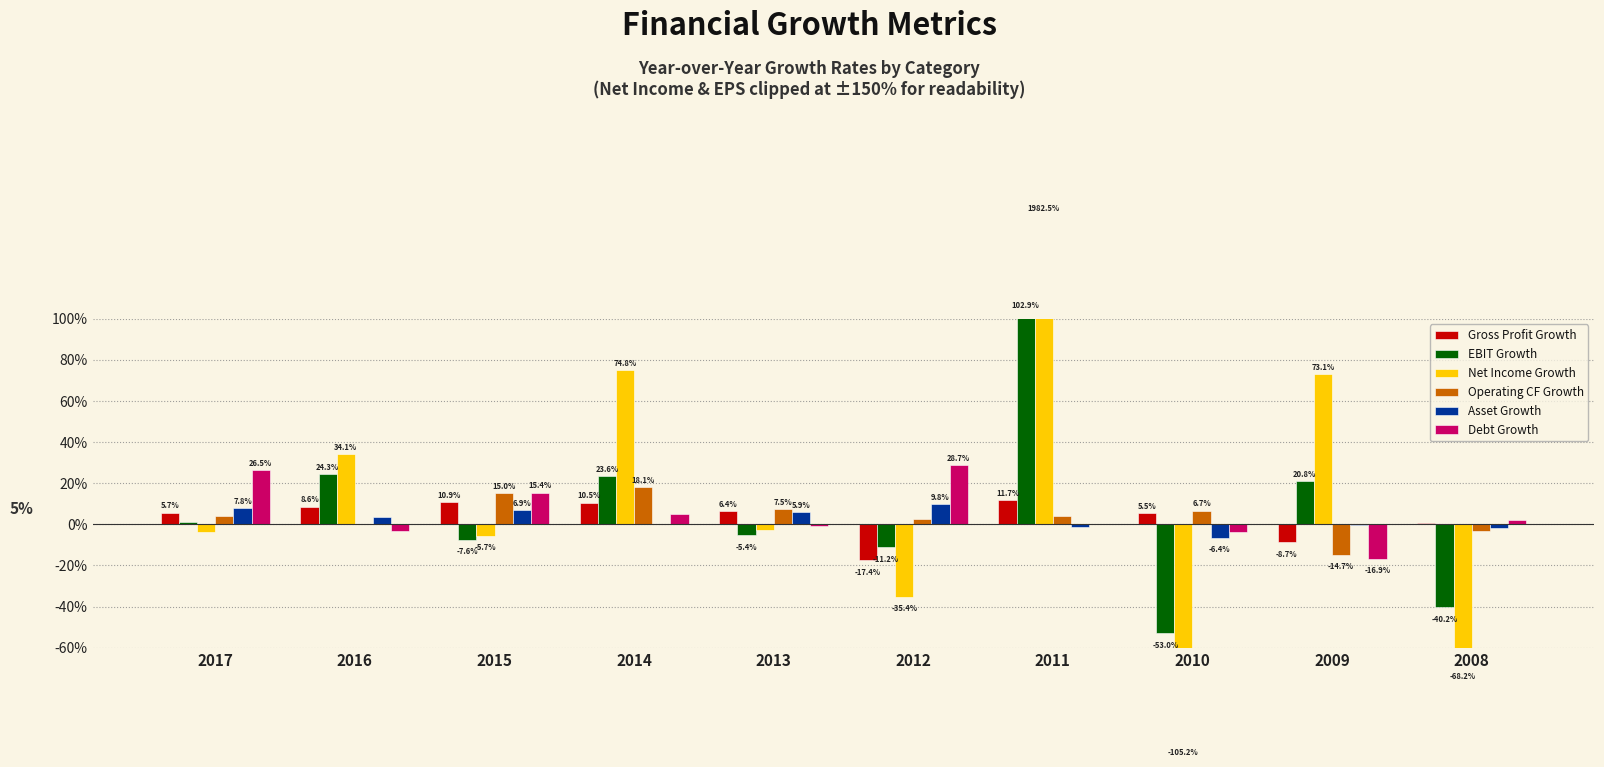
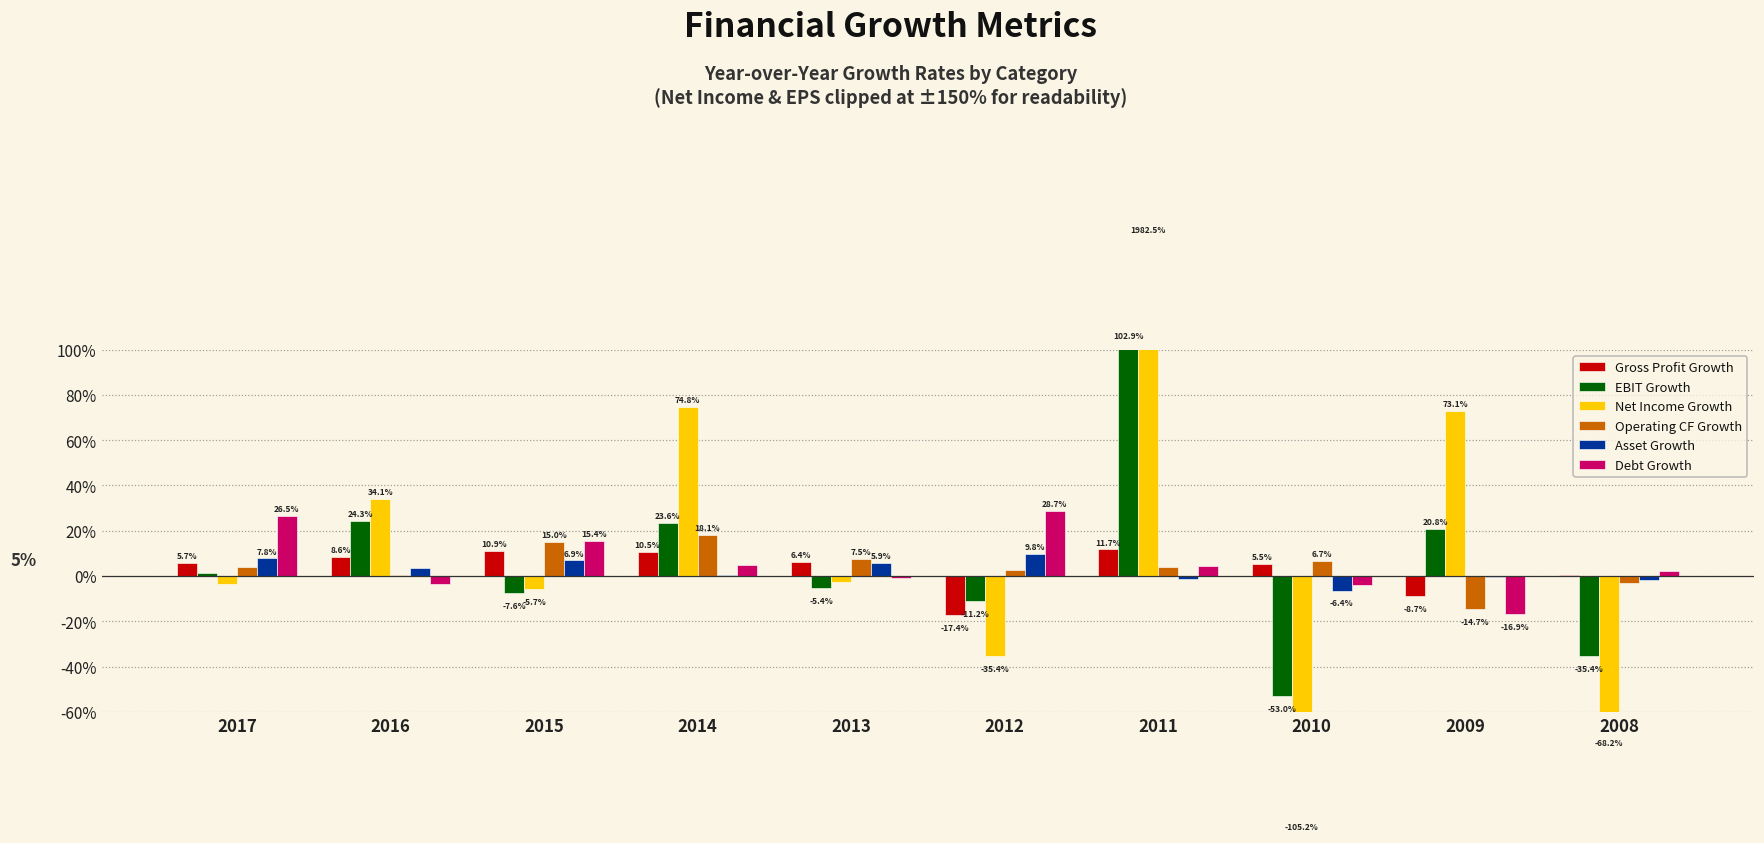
Debt Growth, 2011: 0% -> 5%
EBIT Growth, 2008: -40.2% -> -35.4%
